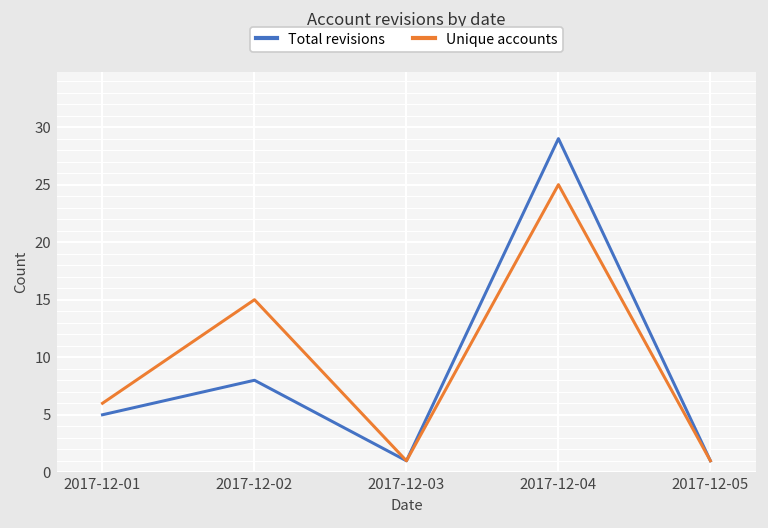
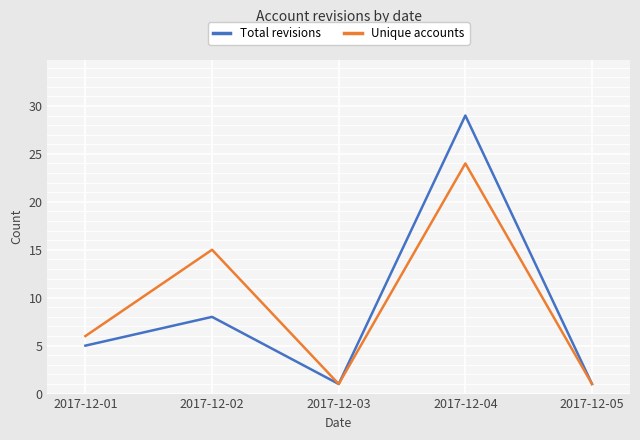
Unique accounts, 2017-12-04: 25 -> 24
